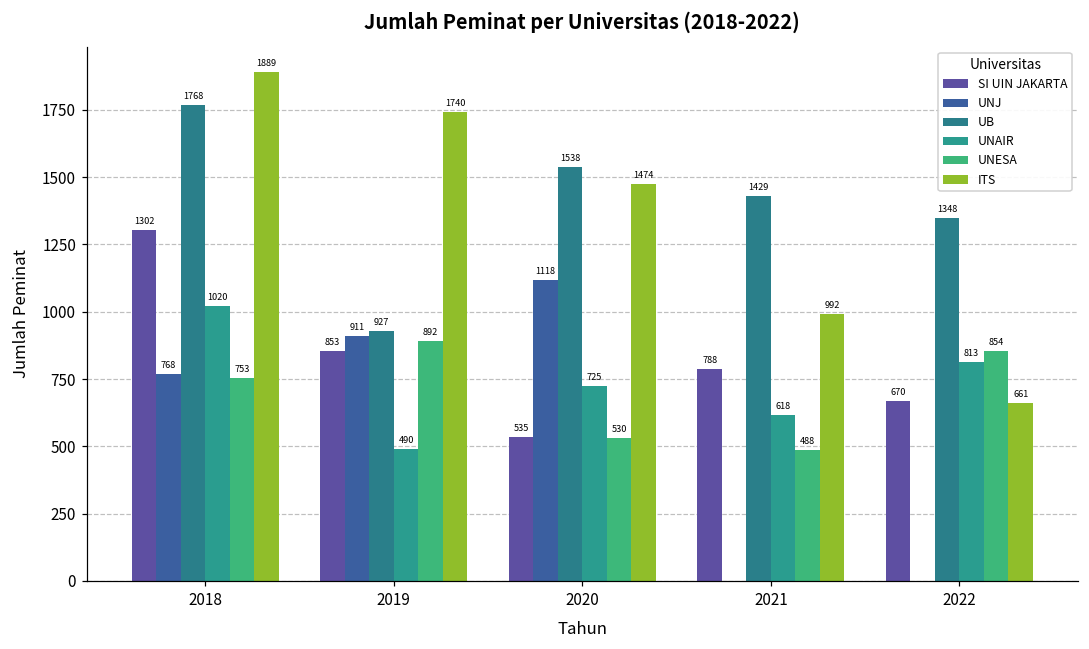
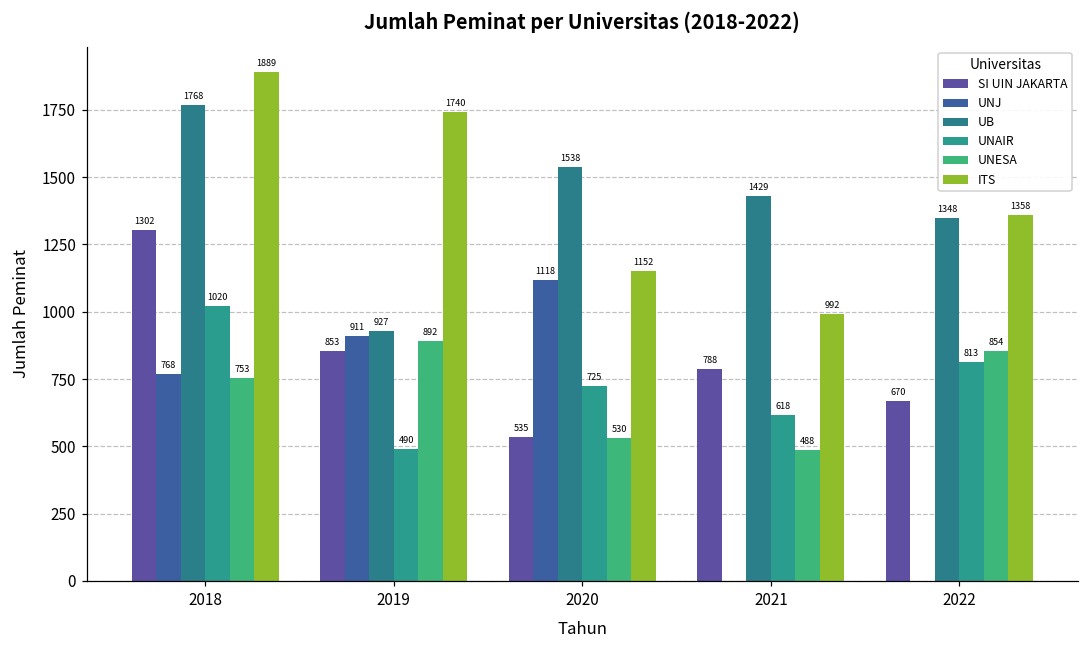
ITS, 2020: 1474 -> 1152
ITS, 2022: 661 -> 1358
